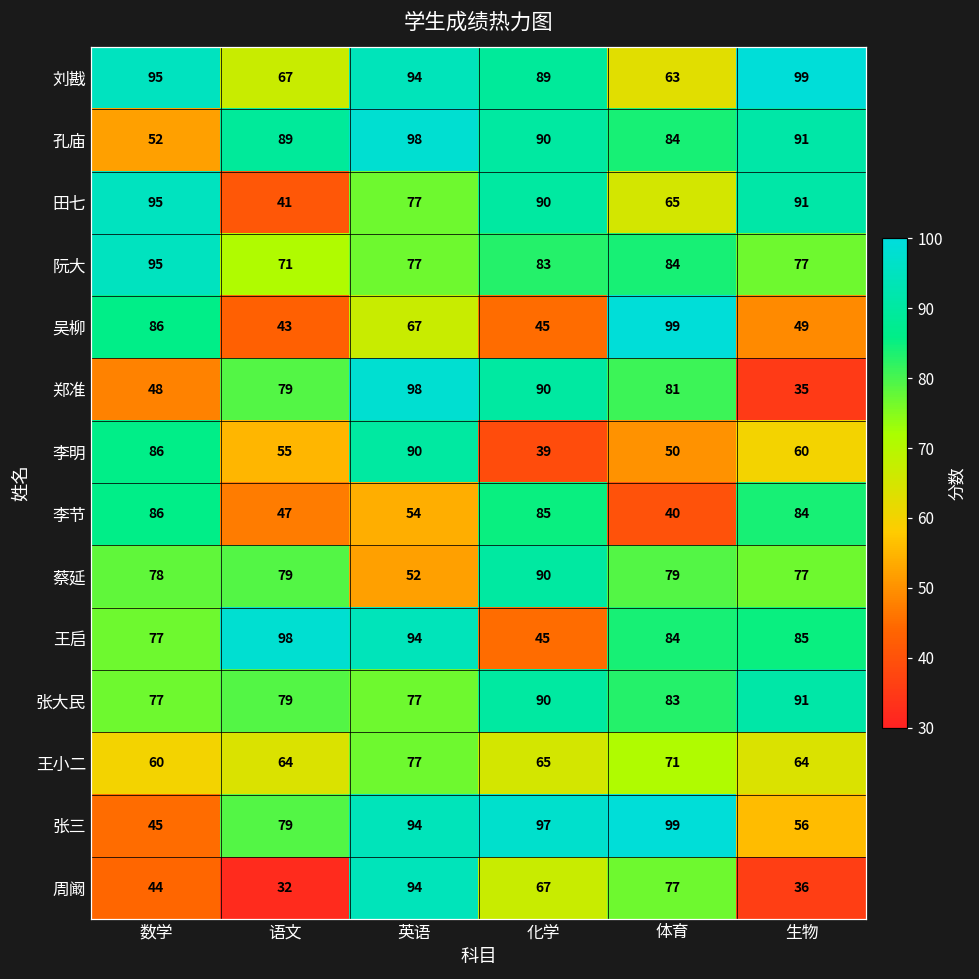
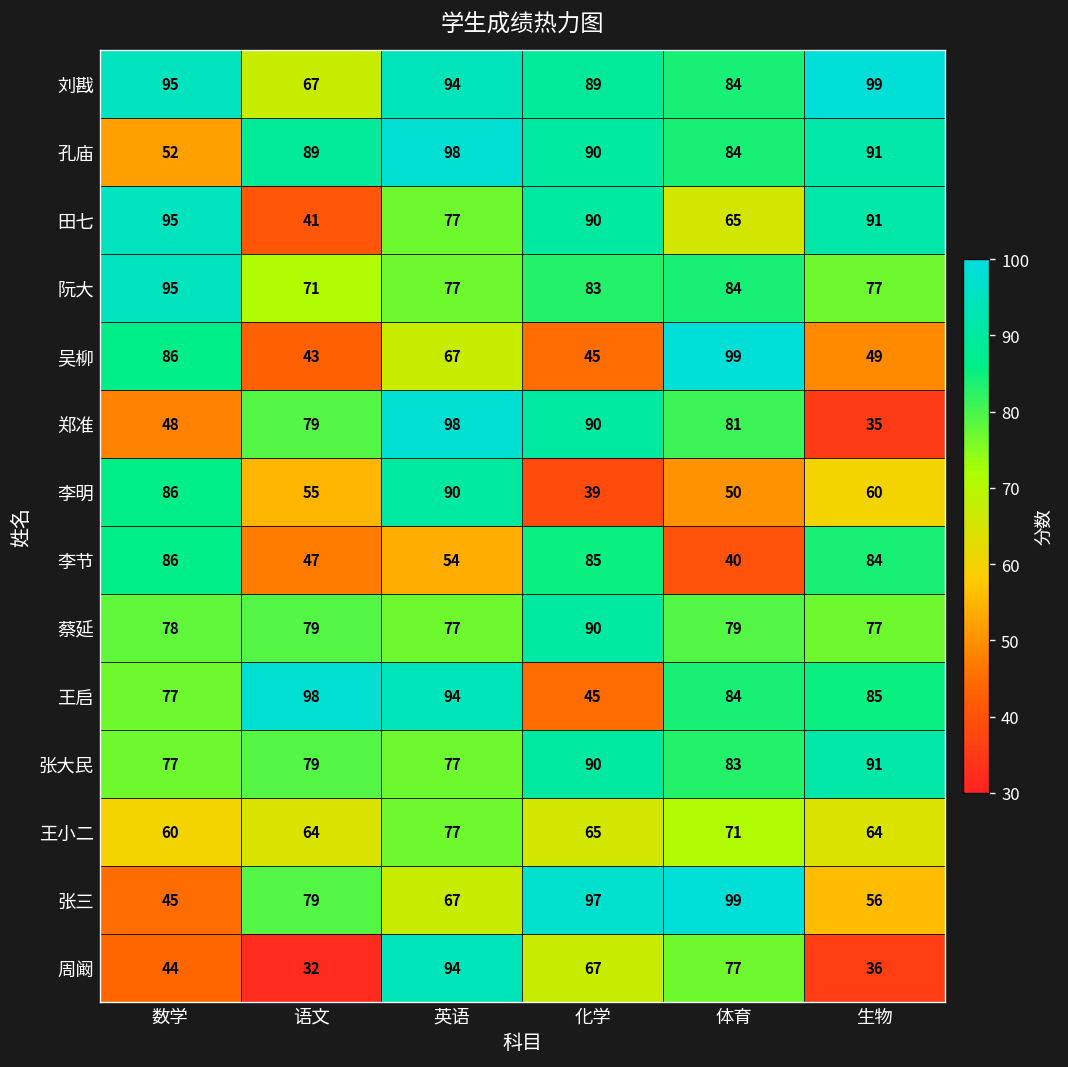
刘戡, 体育: 63 -> 84
蔡延, 英语: 52 -> 77
张三, 英语: 94 -> 67
